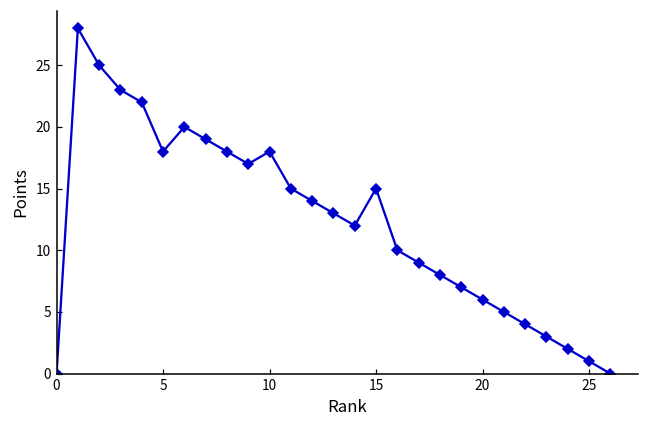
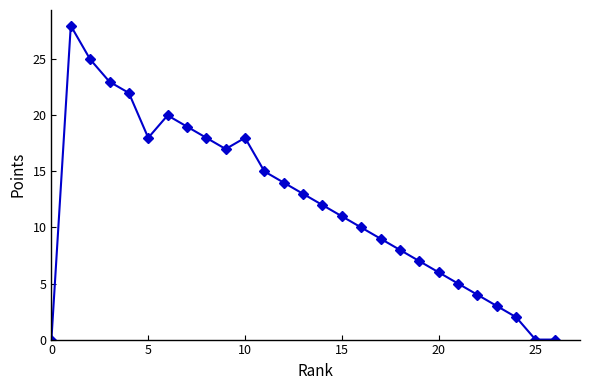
15: 15 -> 11
25: 1 -> 0
